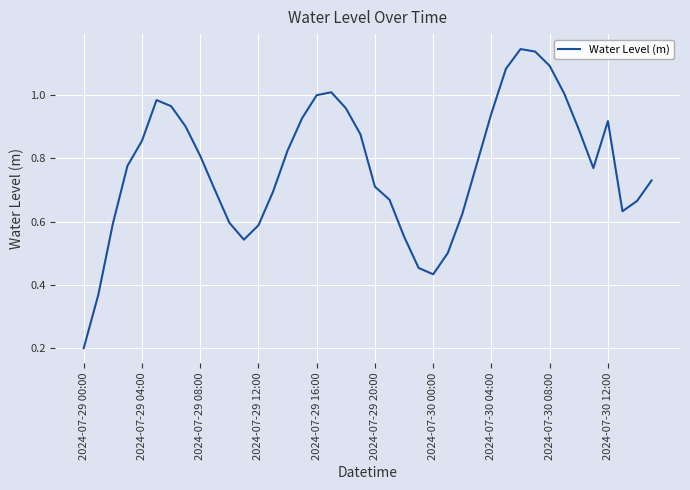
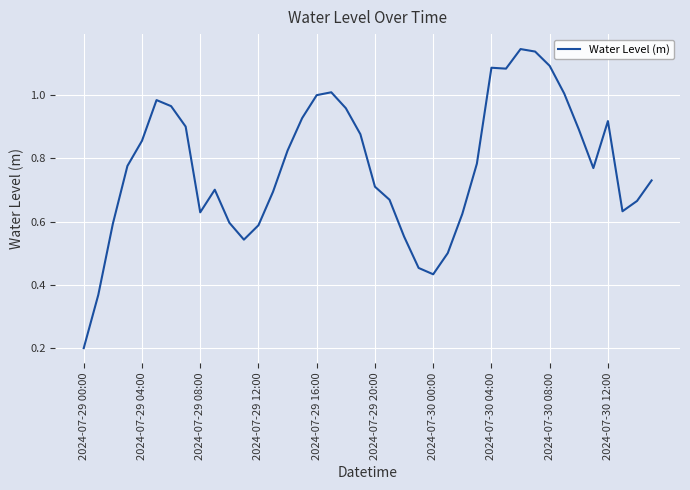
2024-07-29 08:00: 0.81 -> 0.63
2024-07-30 04:00: 0.94 -> 1.09
